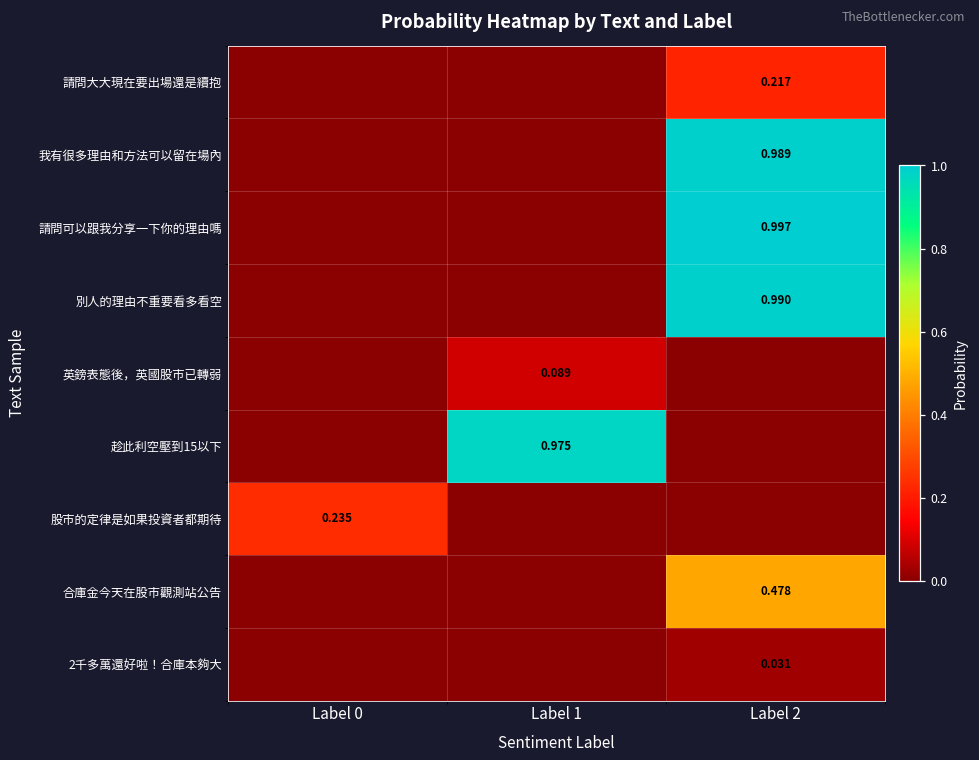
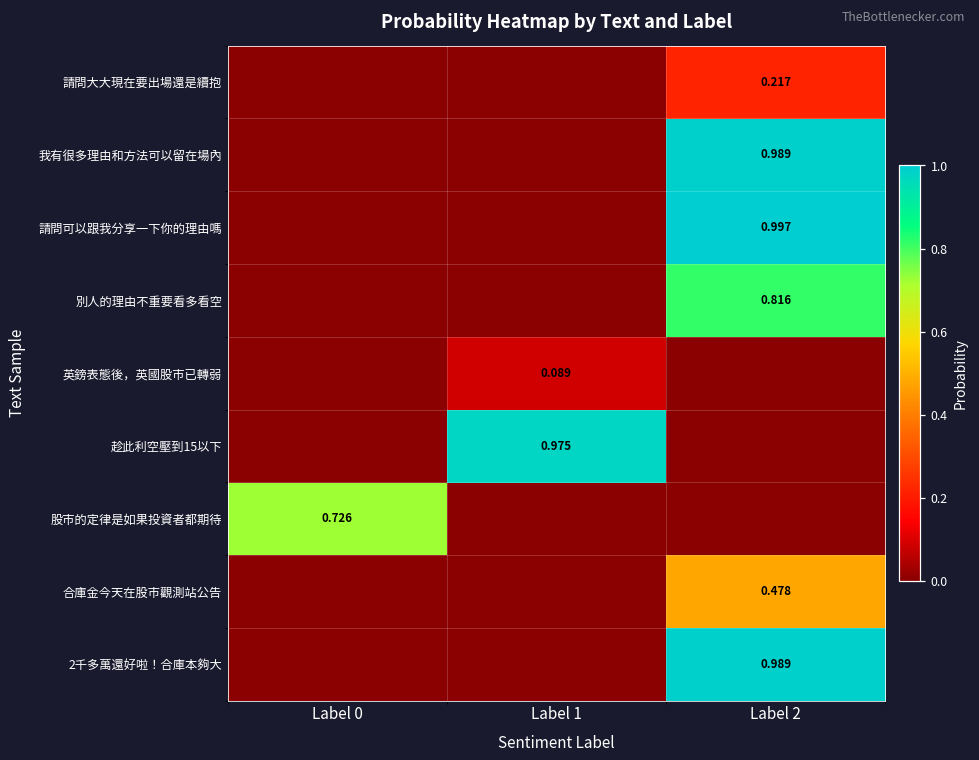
別人的理由不重要看多看空, Label 2: 0.990 -> 0.816
股市的定律是如果投資者都期待, Label 0: 0.235 -> 0.726
2千多萬還好啦！合庫本夠大, Label 2: 0.031 -> 0.989
